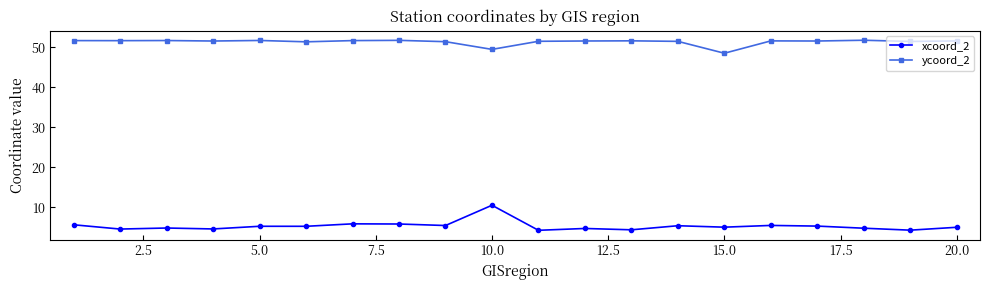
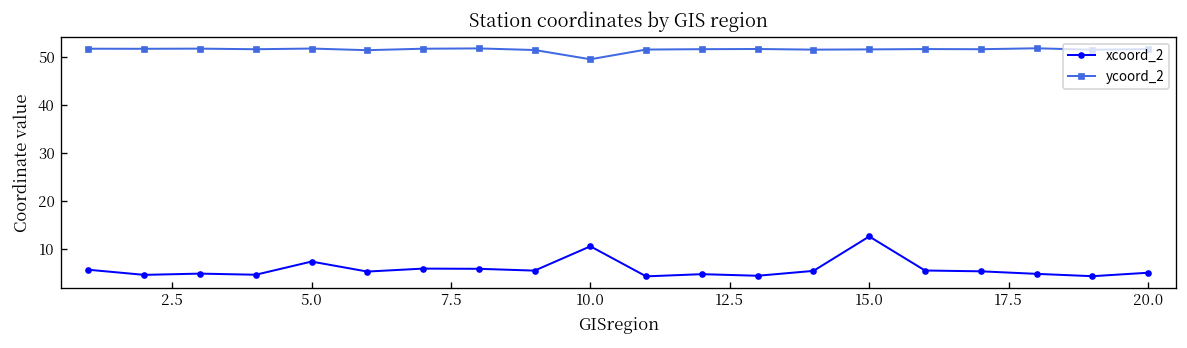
xcoord_2, 5.0: 5 -> 7
xcoord_2, 15.0: 5 -> 13
ycoord_2, 15.0: 49 -> 52
